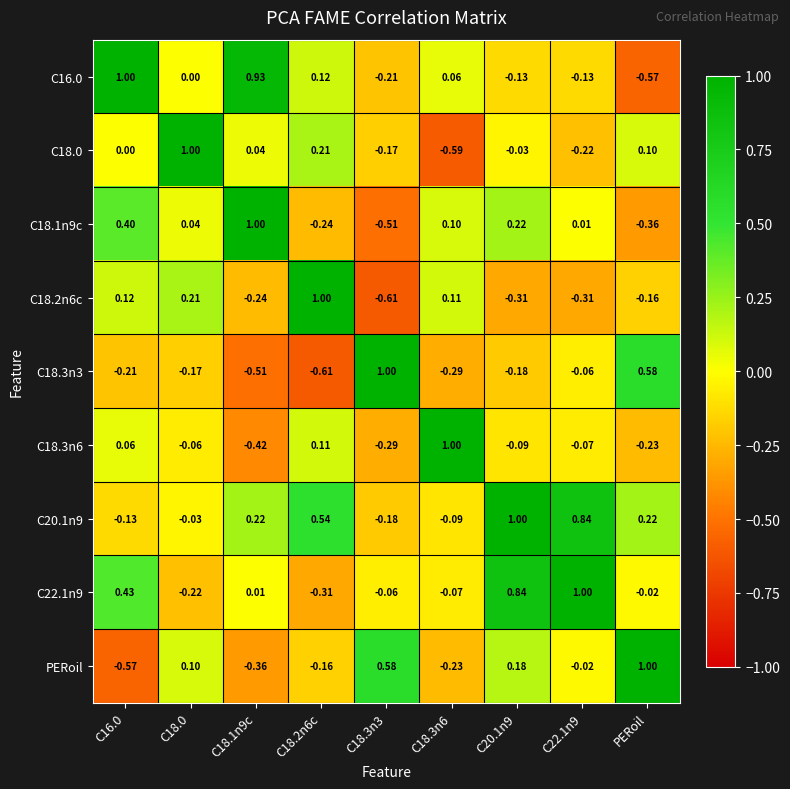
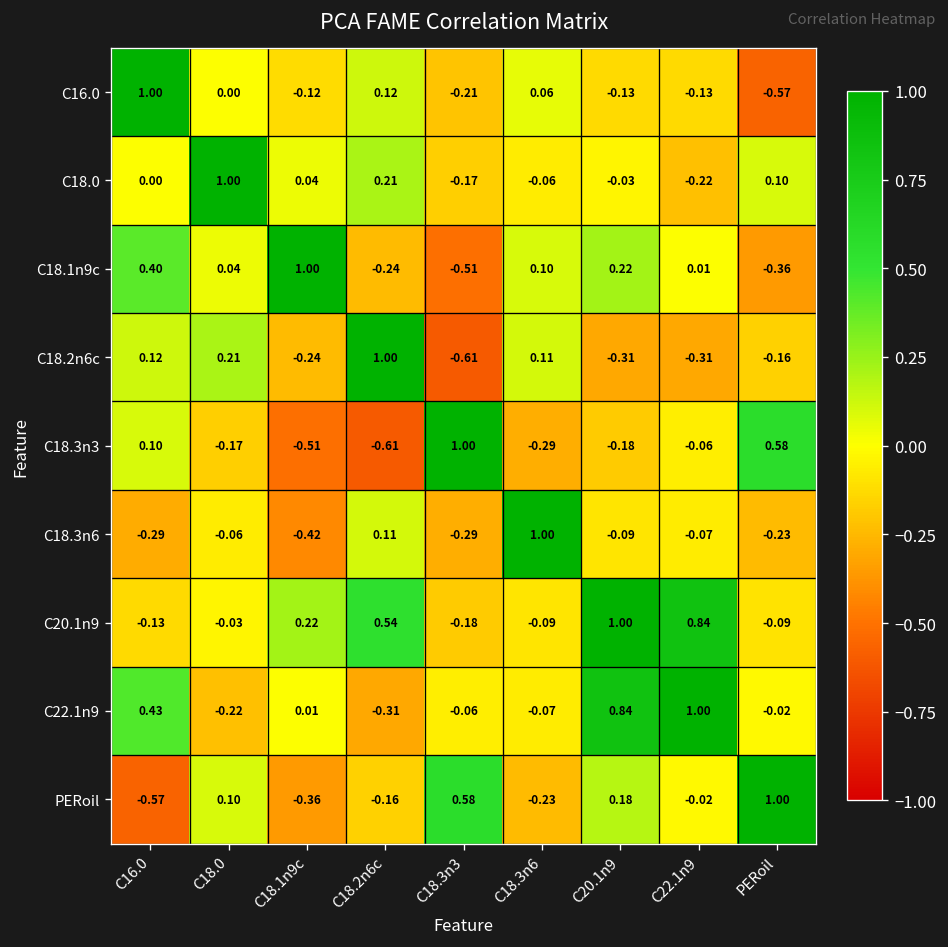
C16.0, C18.1n9c: 0.93 -> -0.12
C18.0, C18.3n6: -0.59 -> -0.06
C18.3n3, C16.0: -0.21 -> 0.10
C18.3n6, C16.0: 0.06 -> -0.29
C20.1n9, PERoil: 0.22 -> -0.09
